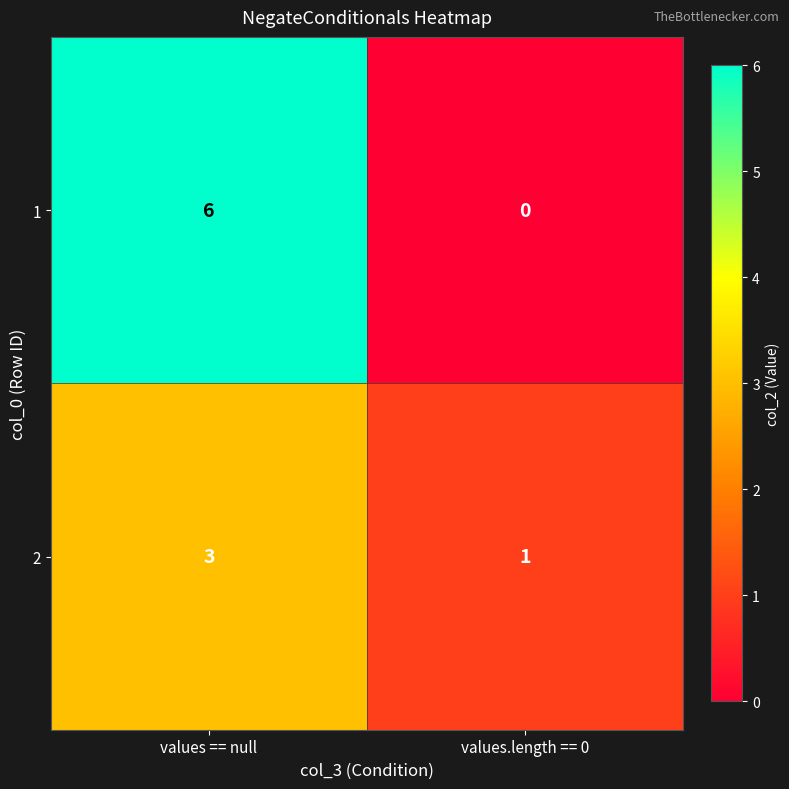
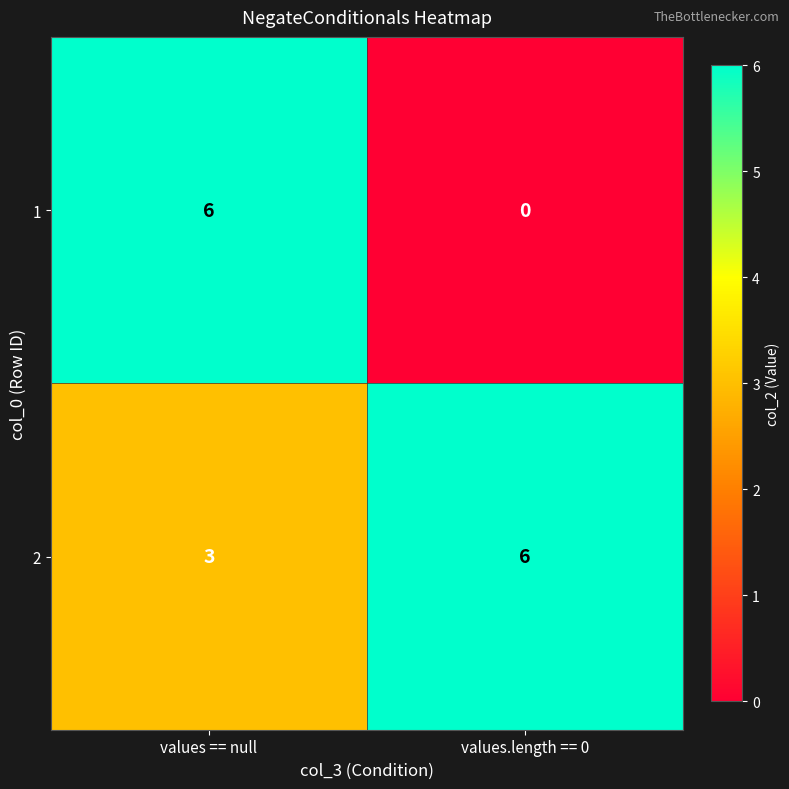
2, values.length == 0: 1 -> 6
